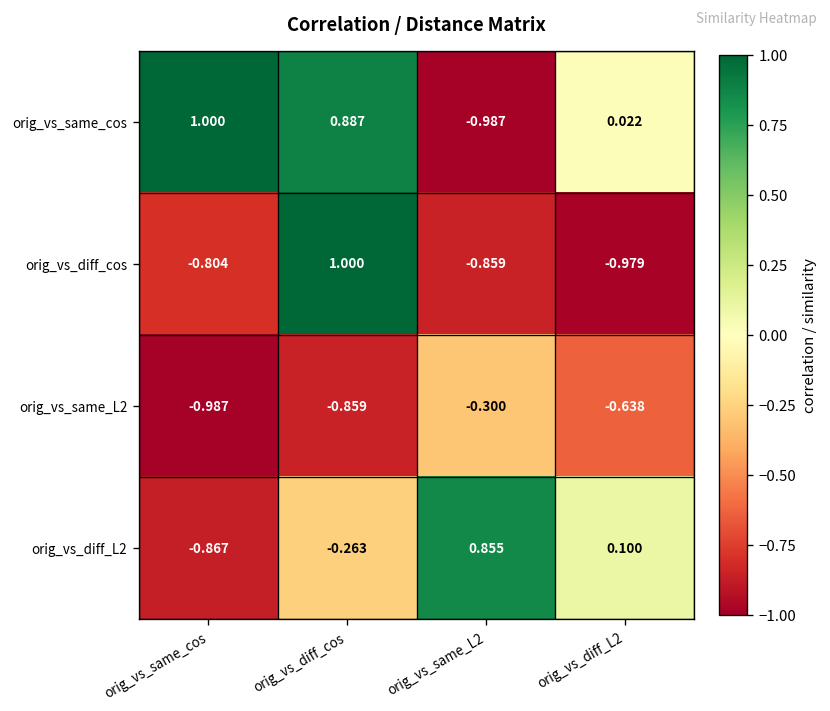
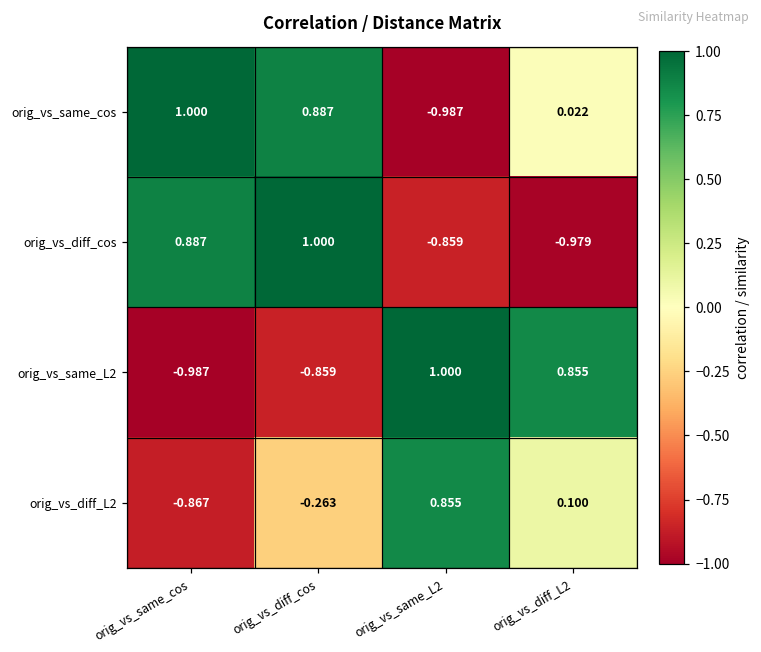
orig_vs_diff_cos, orig_vs_same_cos: -0.804 -> 0.887
orig_vs_same_L2, orig_vs_same_L2: -0.300 -> 1.000
orig_vs_same_L2, orig_vs_diff_L2: -0.638 -> 0.855
